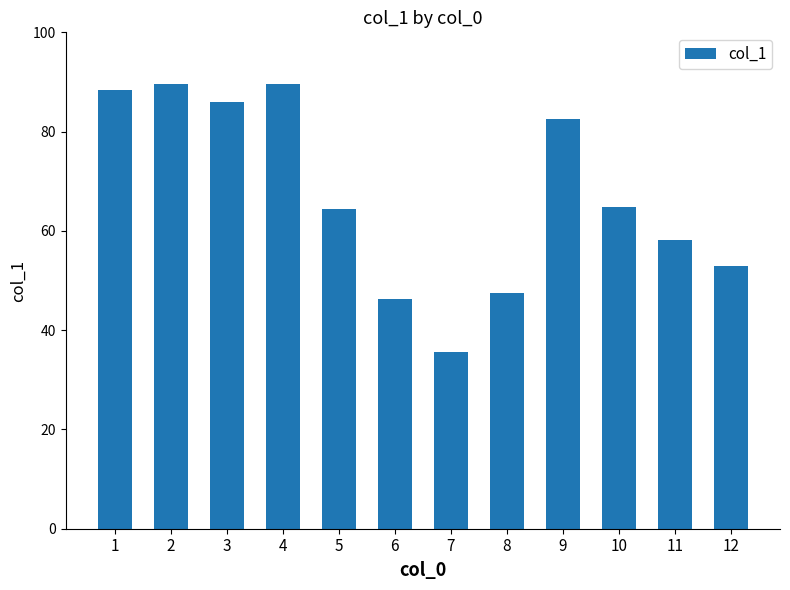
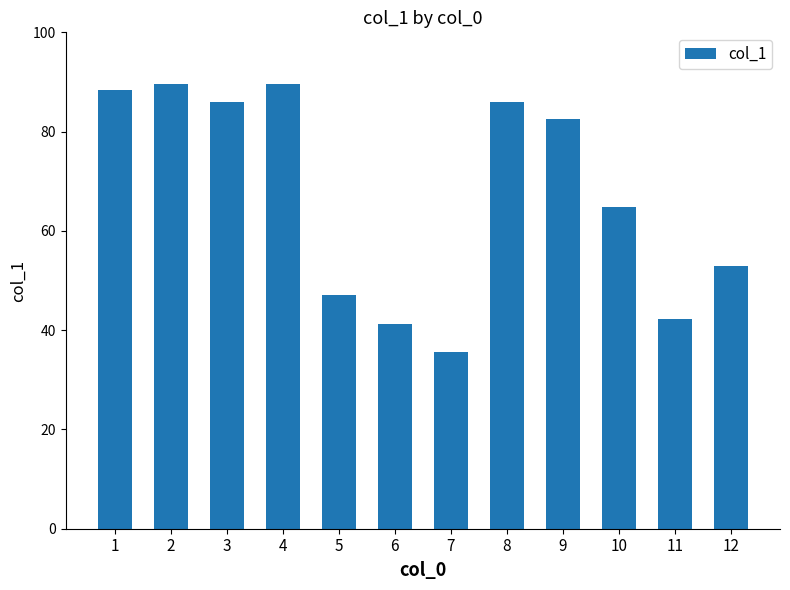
5: 64 -> 47
6: 46 -> 41
8: 48 -> 86
11: 58 -> 42
